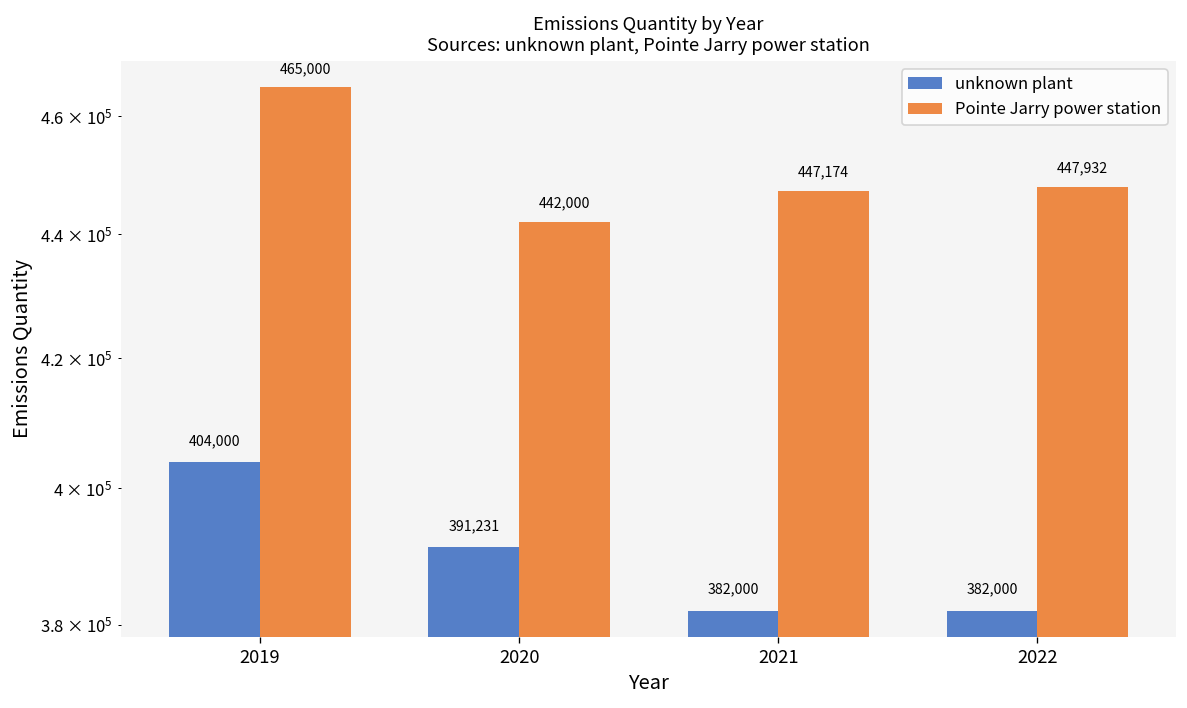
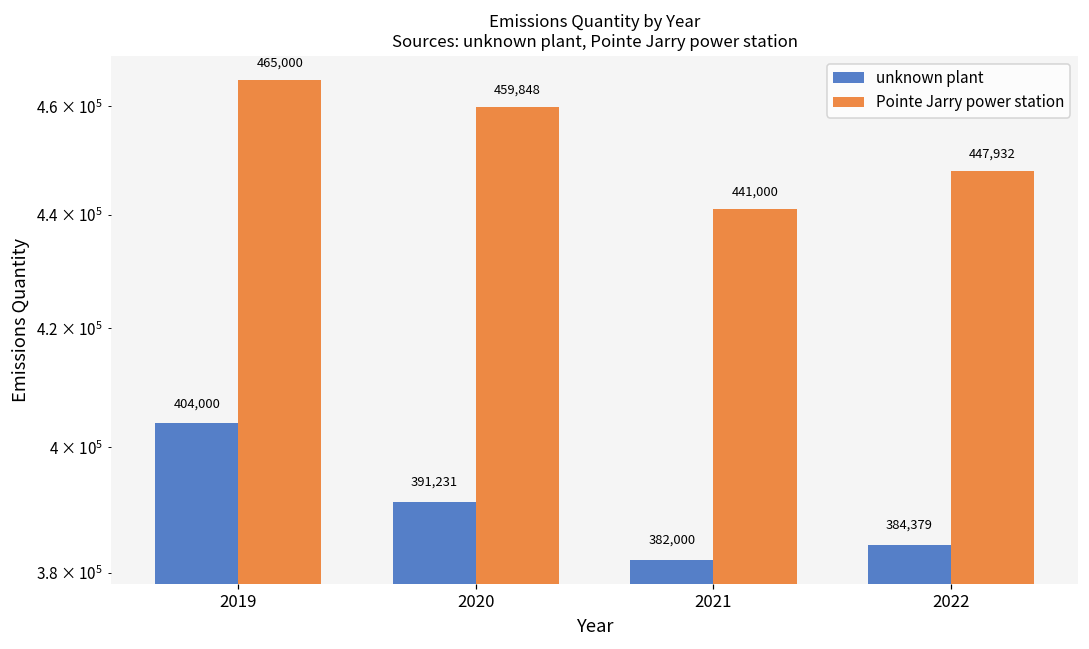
Pointe Jarry power station, 2020: 442,000 -> 459,848
Pointe Jarry power station, 2021: 447,174 -> 441,000
unknown plant, 2022: 382,000 -> 384,379
